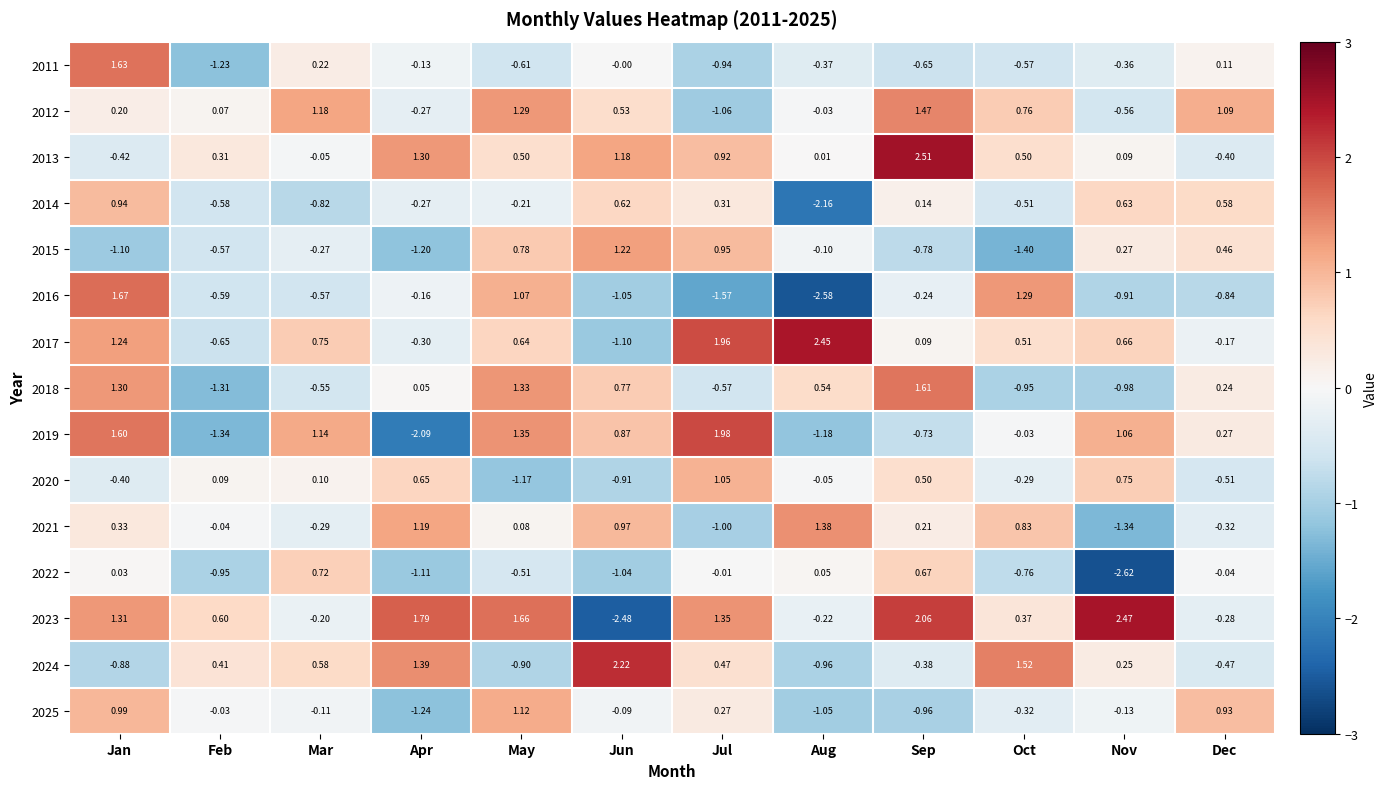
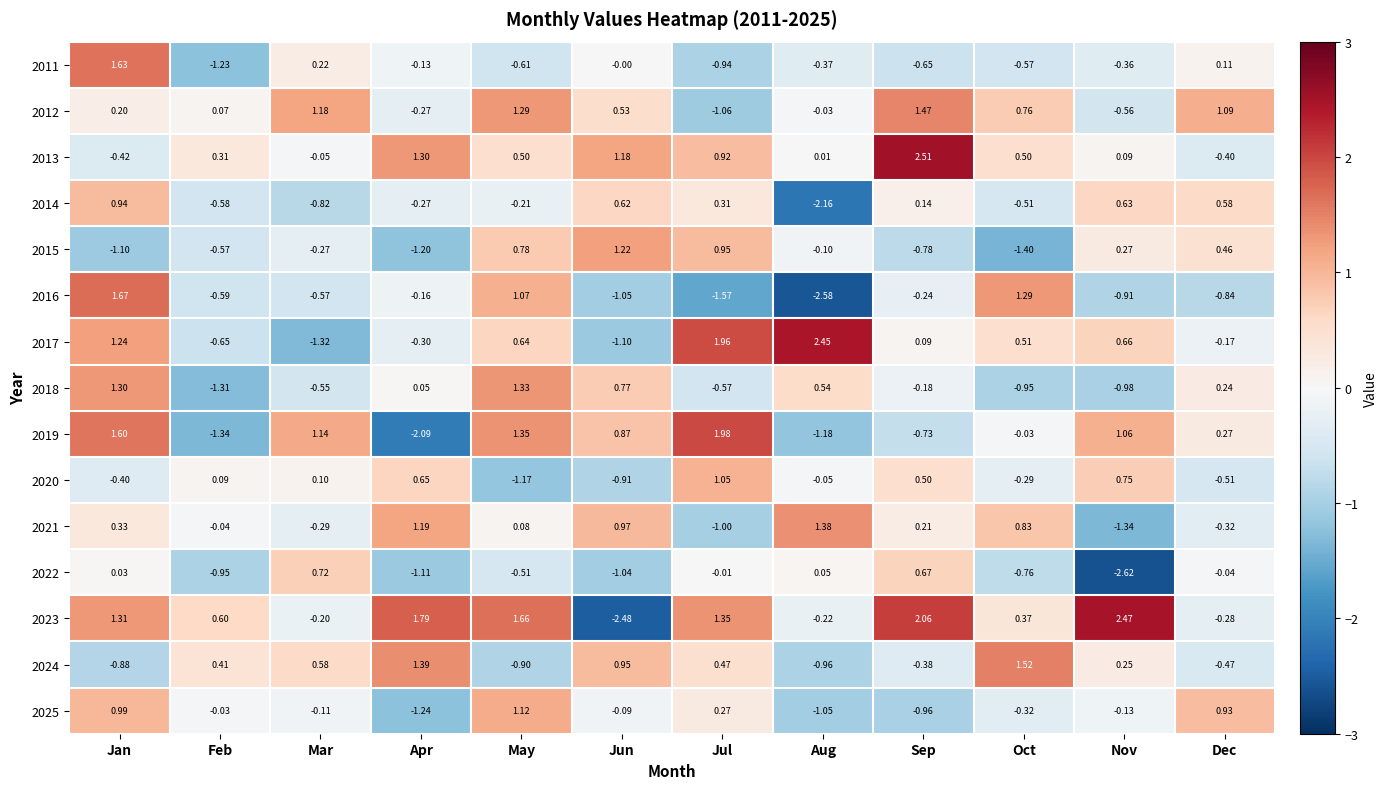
2017, Mar: 0.75 -> -1.32
2018, Sep: 1.61 -> -0.18
2024, Jun: 2.22 -> 0.95
